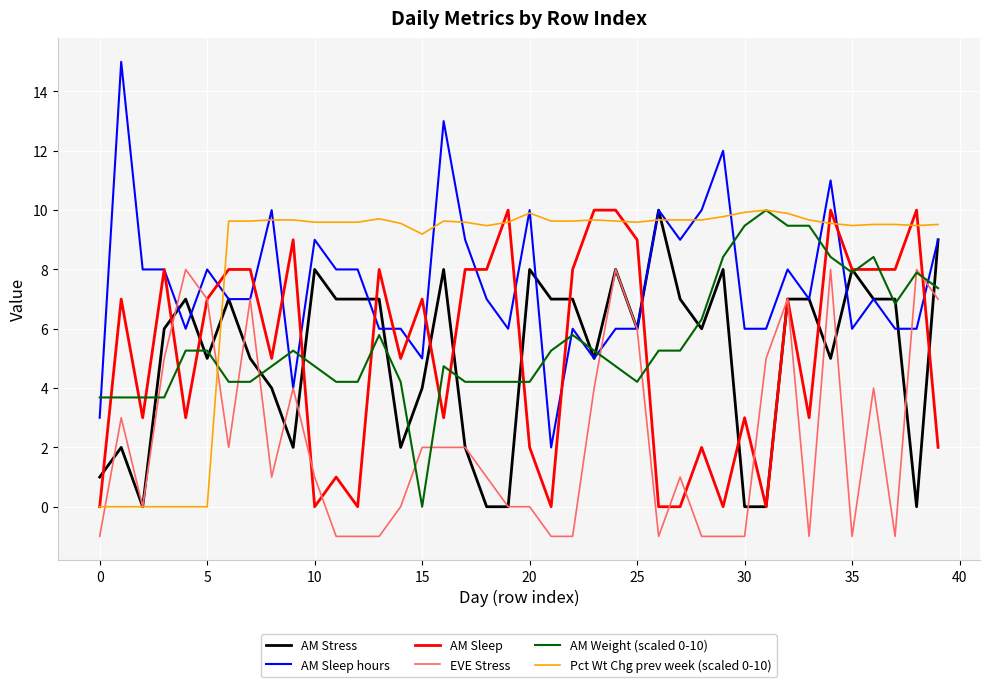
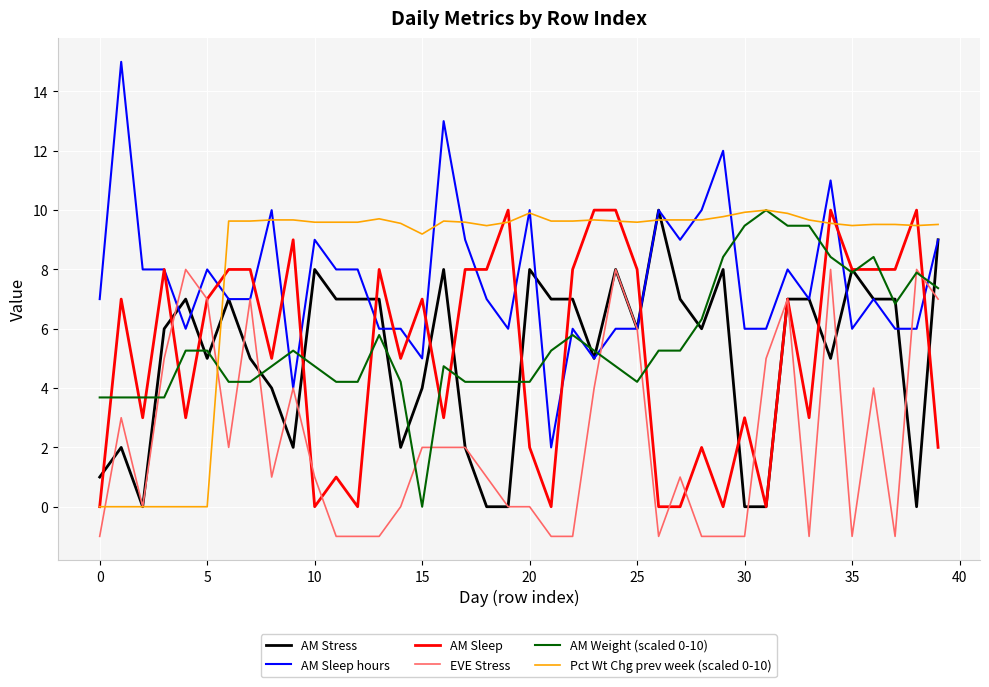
AM Sleep hours, 0: 3 -> 7
AM Sleep, 25: 9 -> 8
